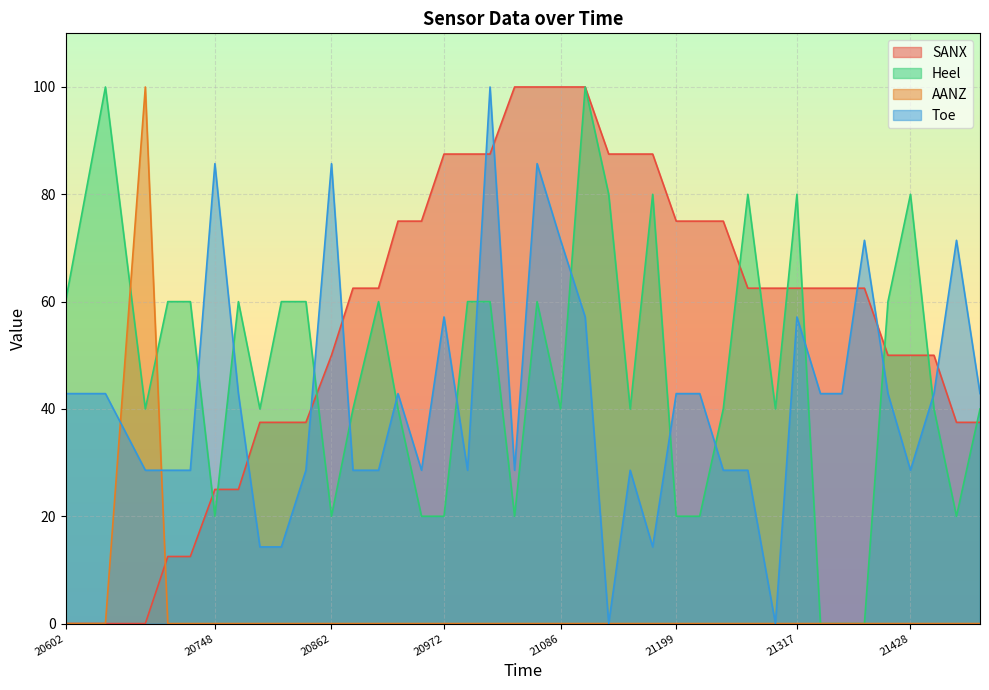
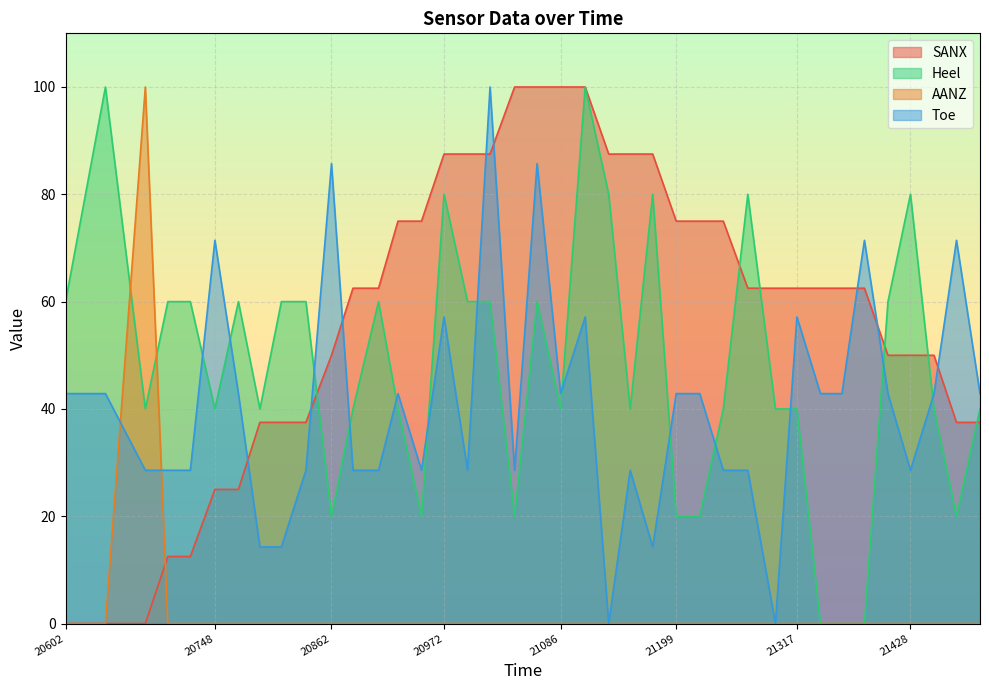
Heel, 20748: 20 -> 40
Toe, 20748: 86 -> 71
Heel, 20972: 20 -> 80
Toe, 21086: 71 -> 43
Heel, 21317: 80 -> 40
